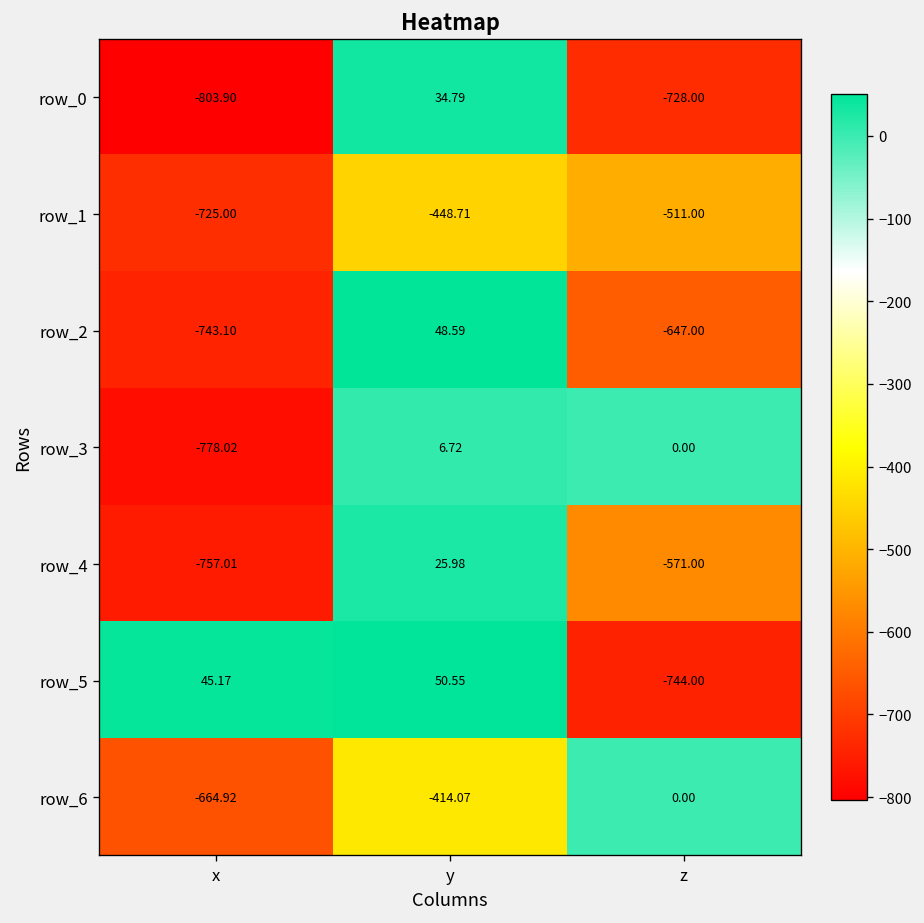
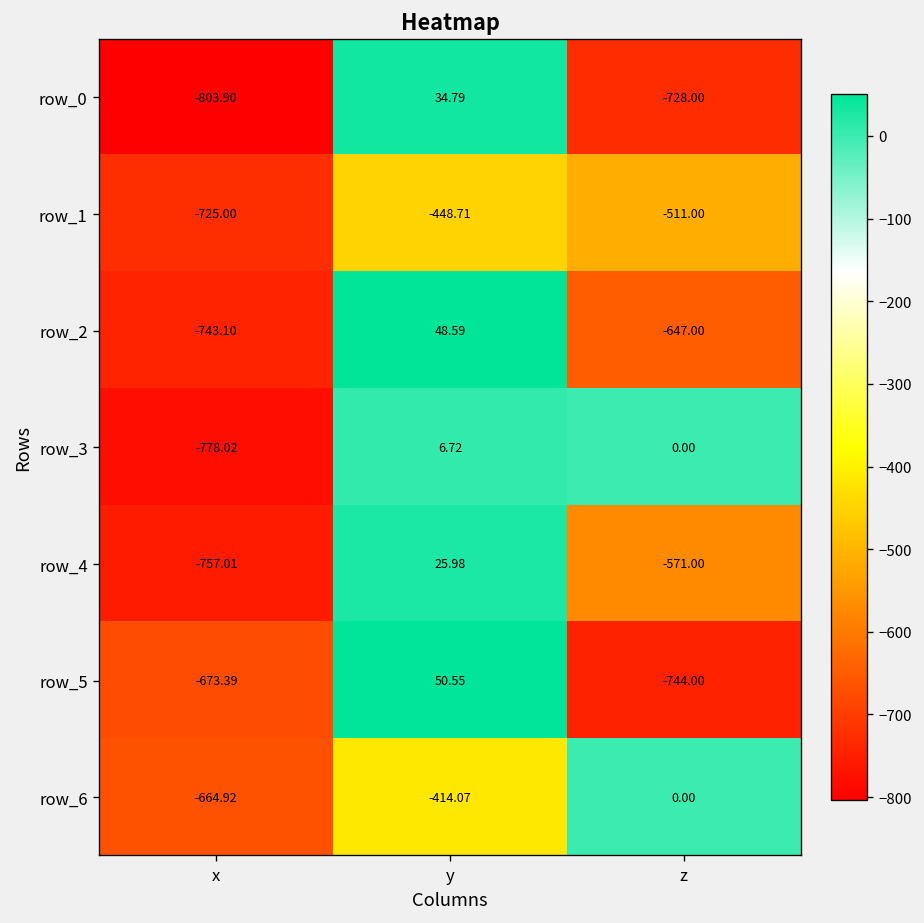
row_5, x: 45.17 -> -673.39
